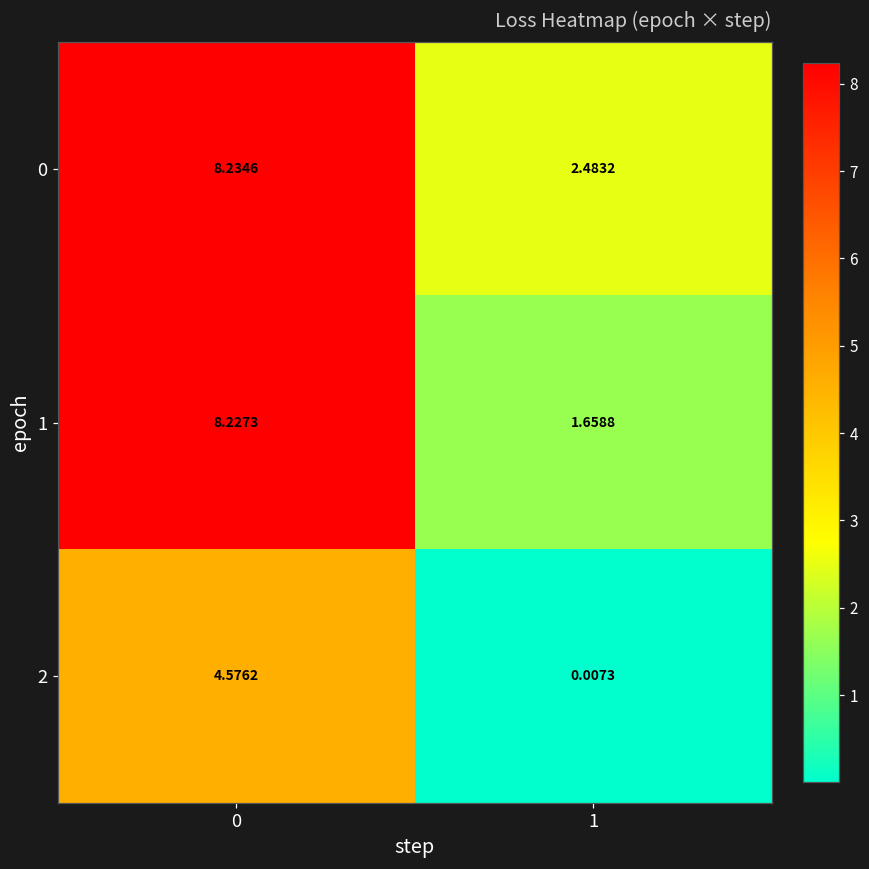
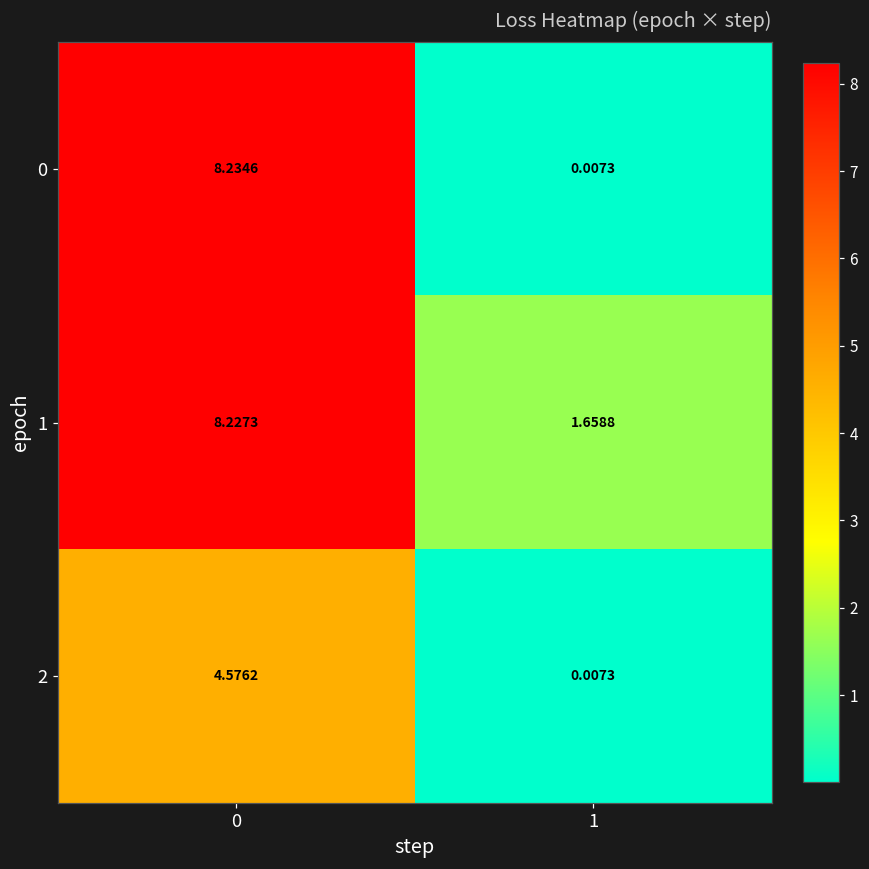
0, 1: 2.4832 -> 0.0073
